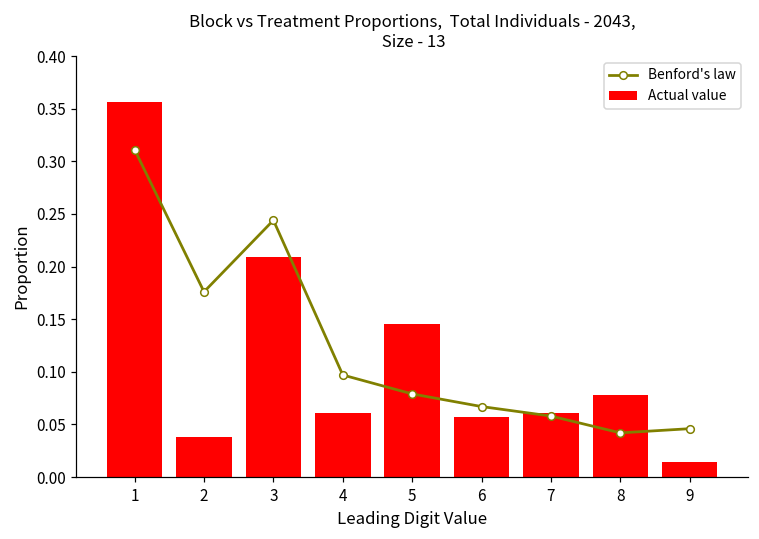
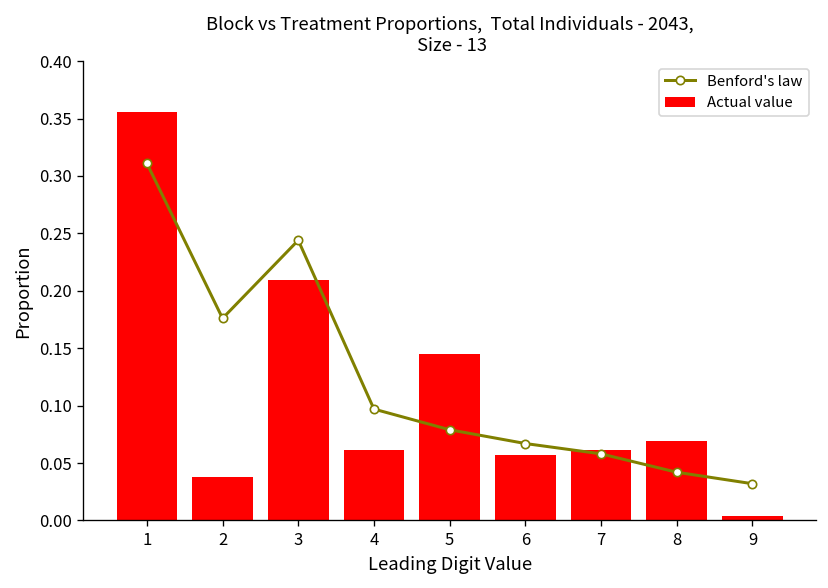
Actual value, 8: 0.08 -> 0.07
Benford's law, 9: 0.05 -> 0.03
Actual value, 9: 0.01 -> 0.00
